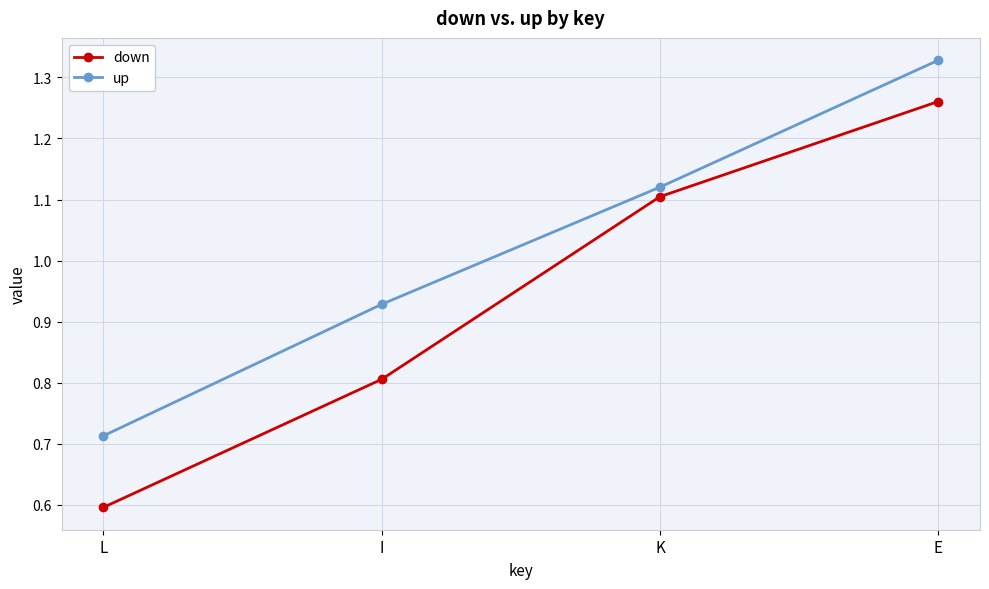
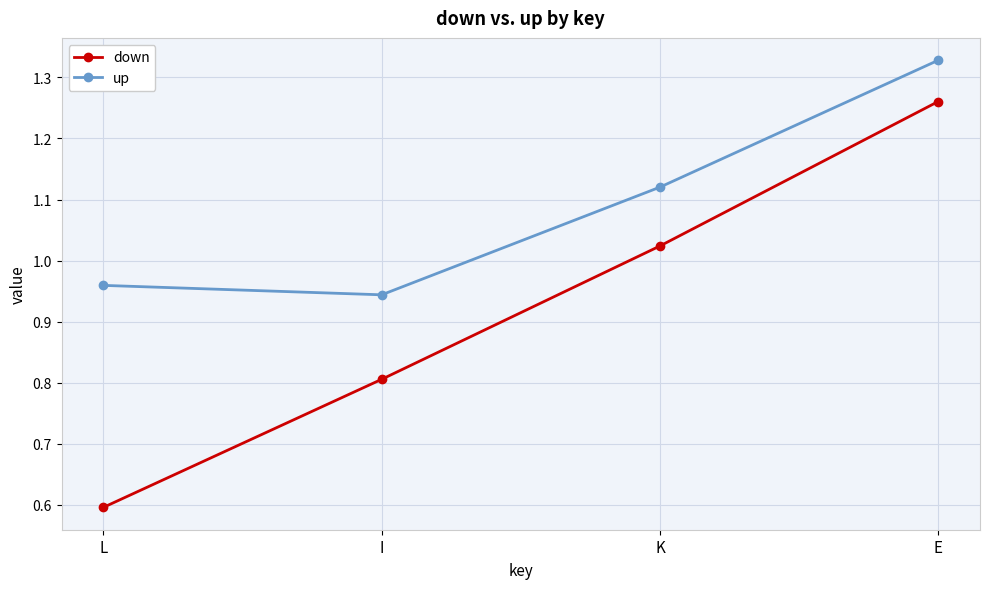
up, L: 0.71 -> 0.96
up, I: 0.93 -> 0.94
down, K: 1.10 -> 1.02
